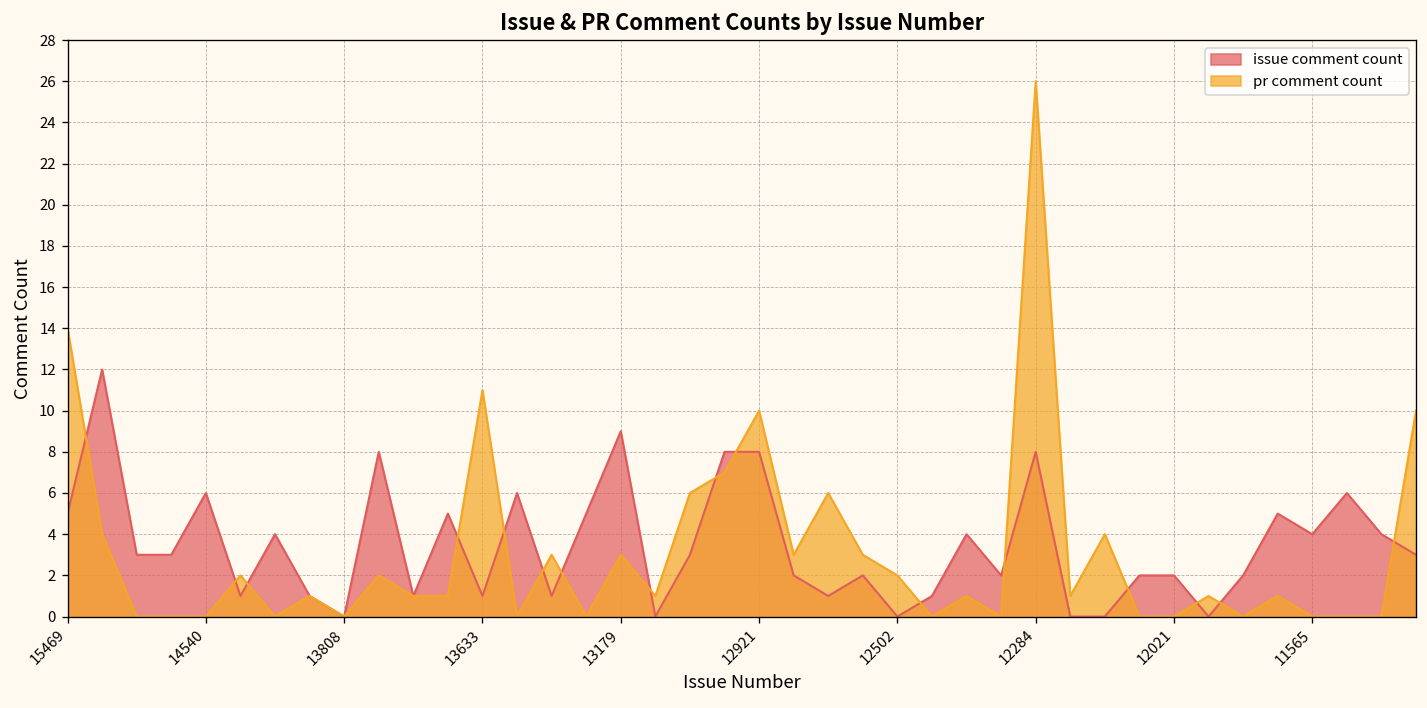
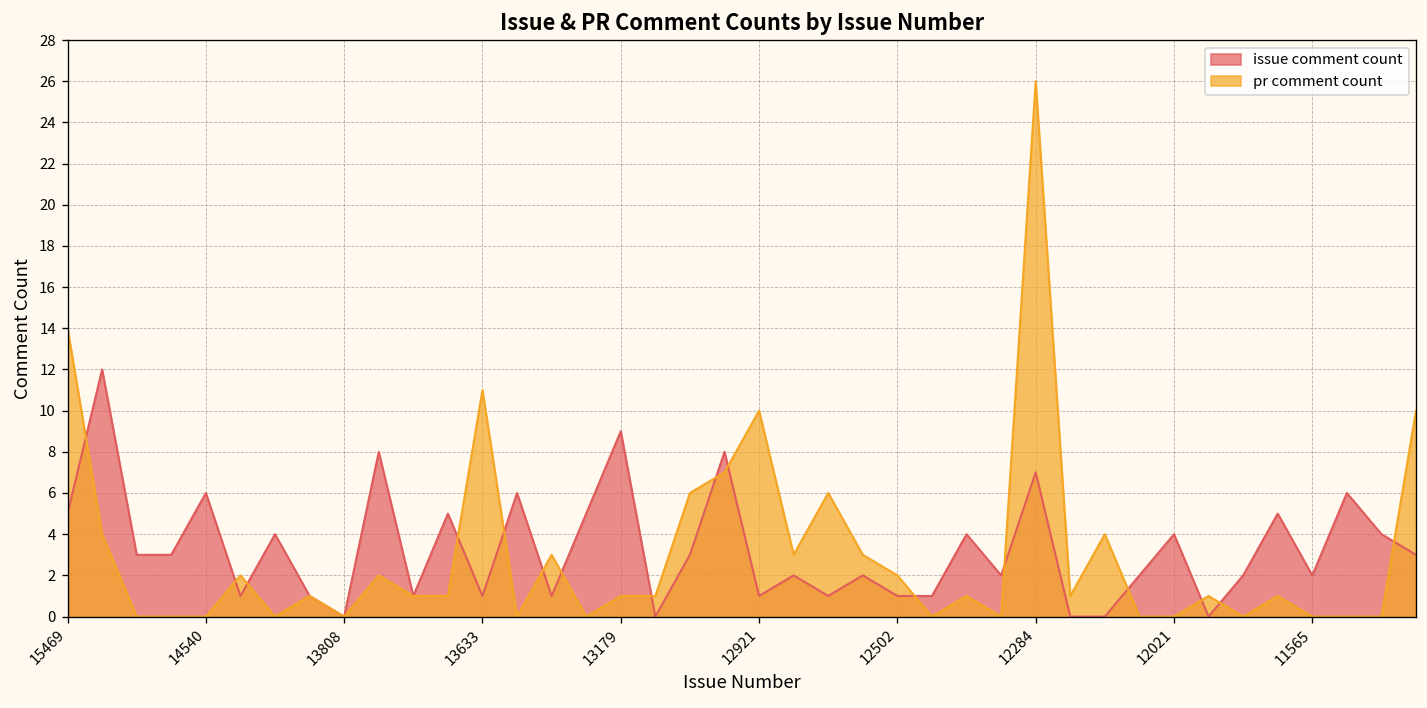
pr comment count, 13179: 3 -> 1
issue comment count, 12921: 8 -> 1
issue comment count, 12502: 0 -> 1
issue comment count, 12284: 8 -> 7
issue comment count, 12021: 2 -> 4
issue comment count, 11565: 4 -> 2
